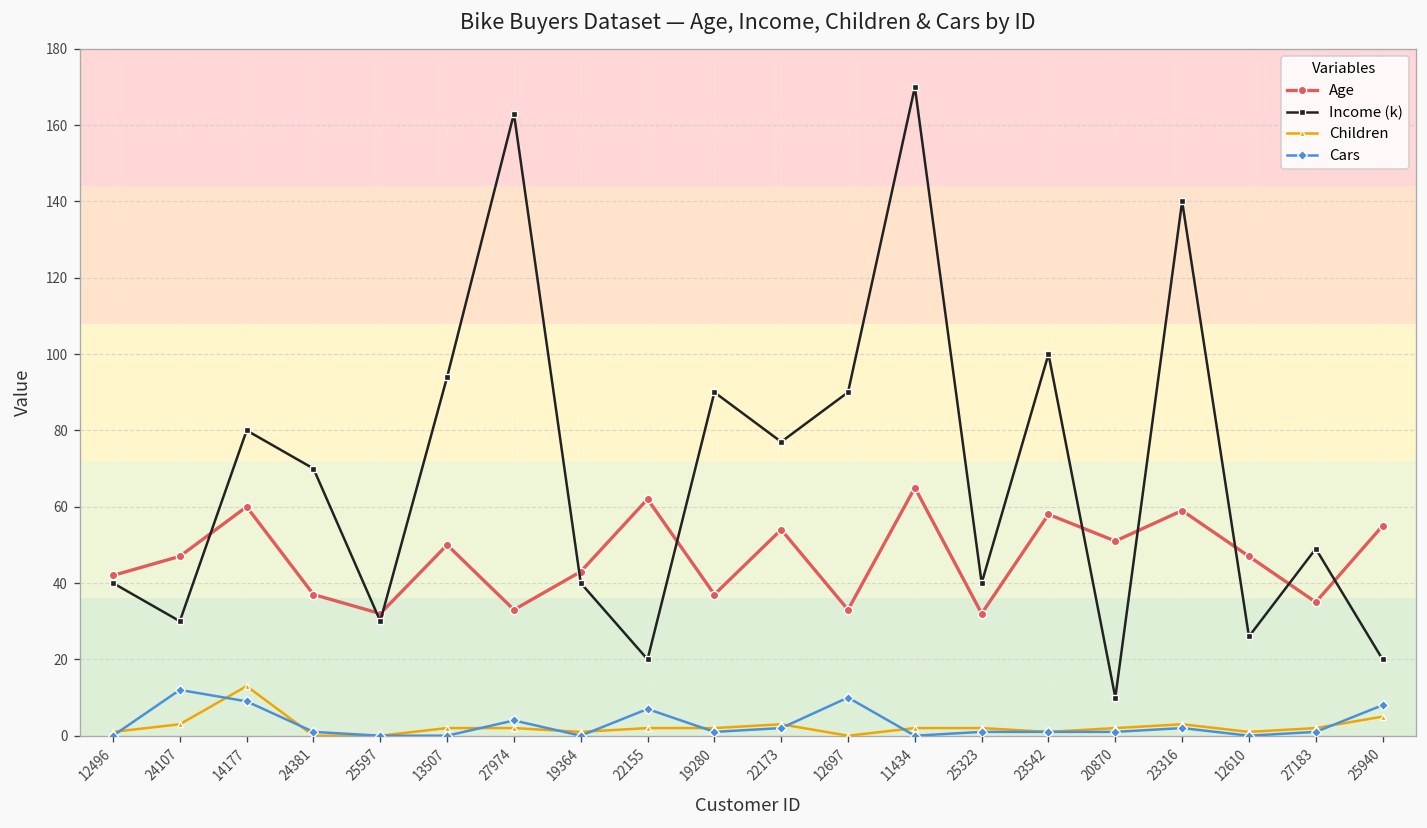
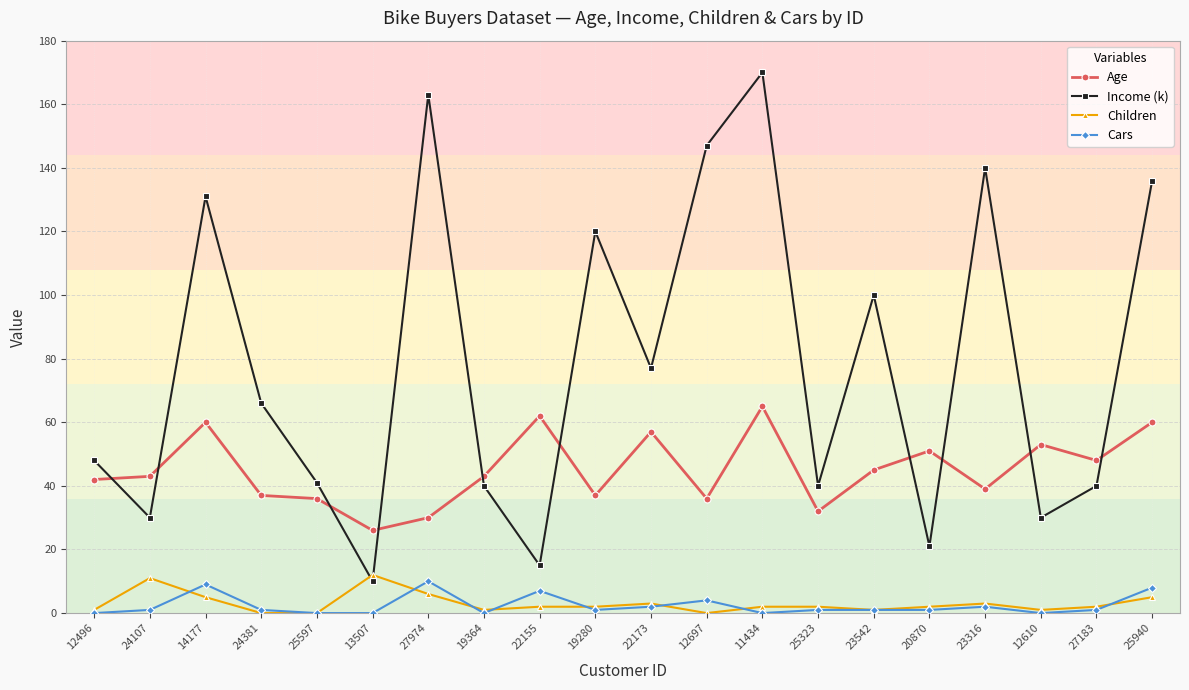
Income (k), 12496: 40 -> 48
Age, 24107: 47 -> 43
Children, 24107: 3 -> 11
Cars, 24107: 12 -> 1
Income (k), 14177: 80 -> 131
Children, 14177: 13 -> 5
Income (k), 24381: 70 -> 66
Age, 25597: 32 -> 36
Income (k), 25597: 30 -> 41
Age, 13507: 50 -> 26
Income (k), 13507: 94 -> 10
Children, 13507: 2 -> 12
Age, 27974: 33 -> 30
Children, 27974: 2 -> 6
Cars, 27974: 4 -> 10
Income (k), 22155: 20 -> 15
Income (k), 19280: 90 -> 120
Age, 22173: 54 -> 57
Age, 12697: 33 -> 36
Income (k), 12697: 90 -> 147
Cars, 12697: 10 -> 4
Age, 23542: 58 -> 45
Income (k), 20870: 10 -> 21
Age, 23316: 59 -> 39
Age, 12610: 47 -> 53
Income (k), 12610: 26 -> 30
Age, 27183: 35 -> 48
Income (k), 27183: 49 -> 40
Age, 25940: 55 -> 60
Income (k), 25940: 20 -> 136
